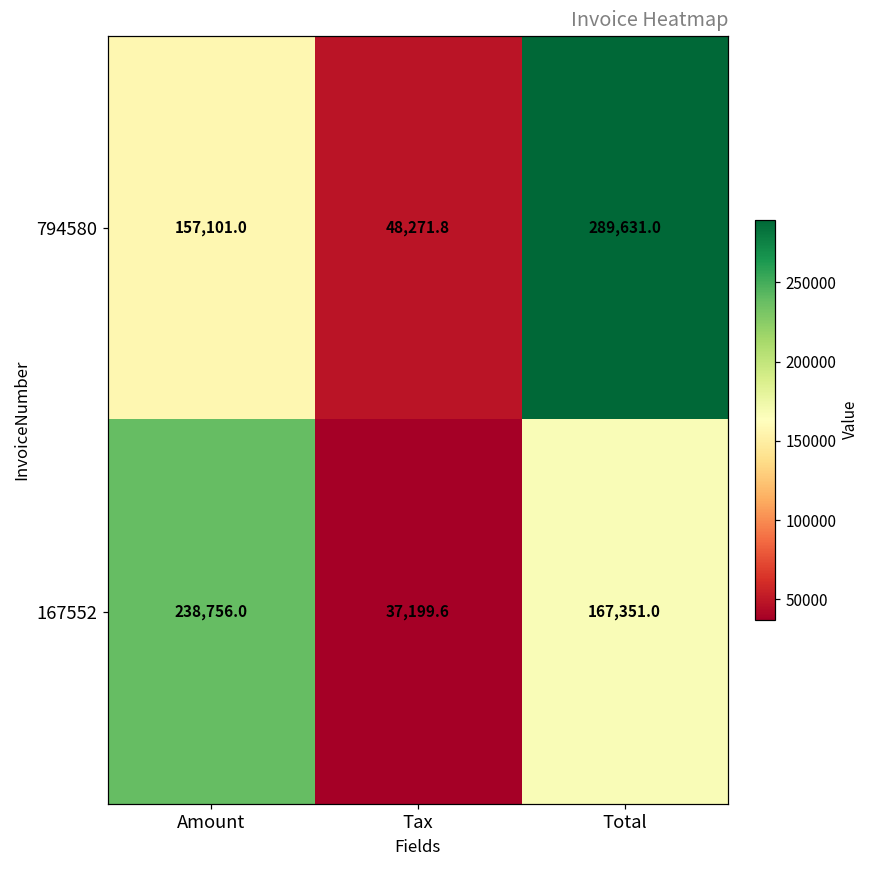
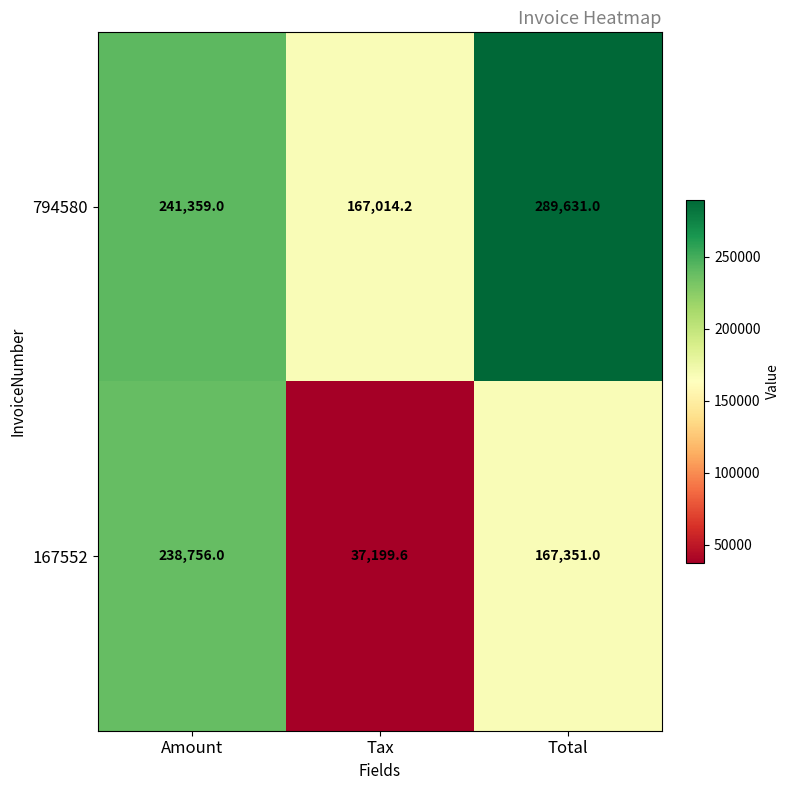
794580, Amount: 157,101.0 -> 241,359.0
794580, Tax: 48,271.8 -> 167,014.2
